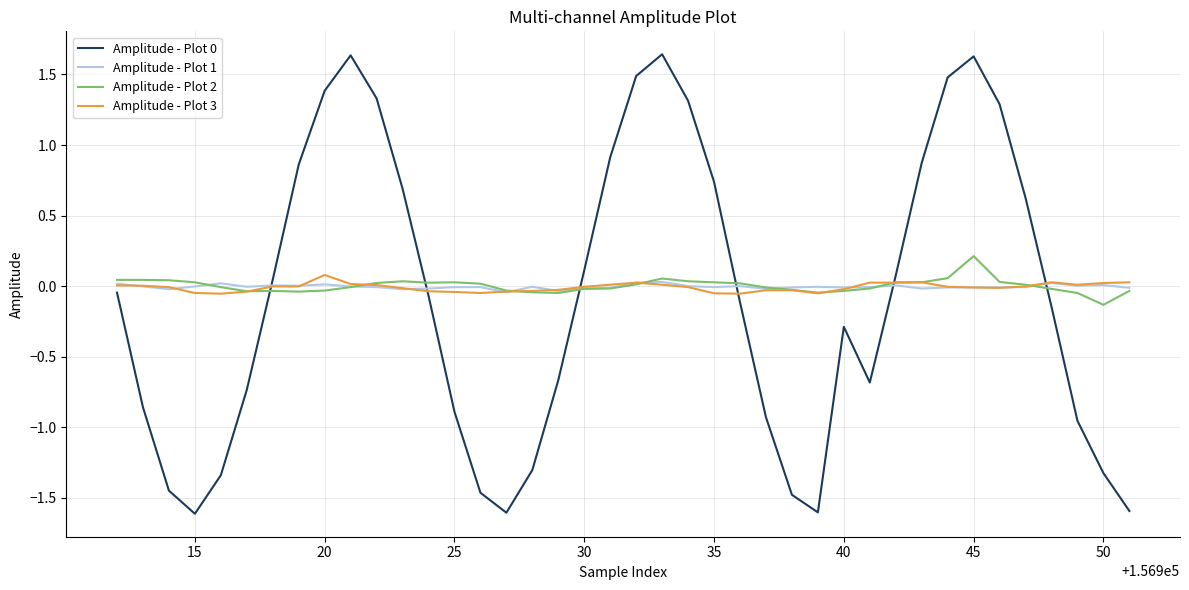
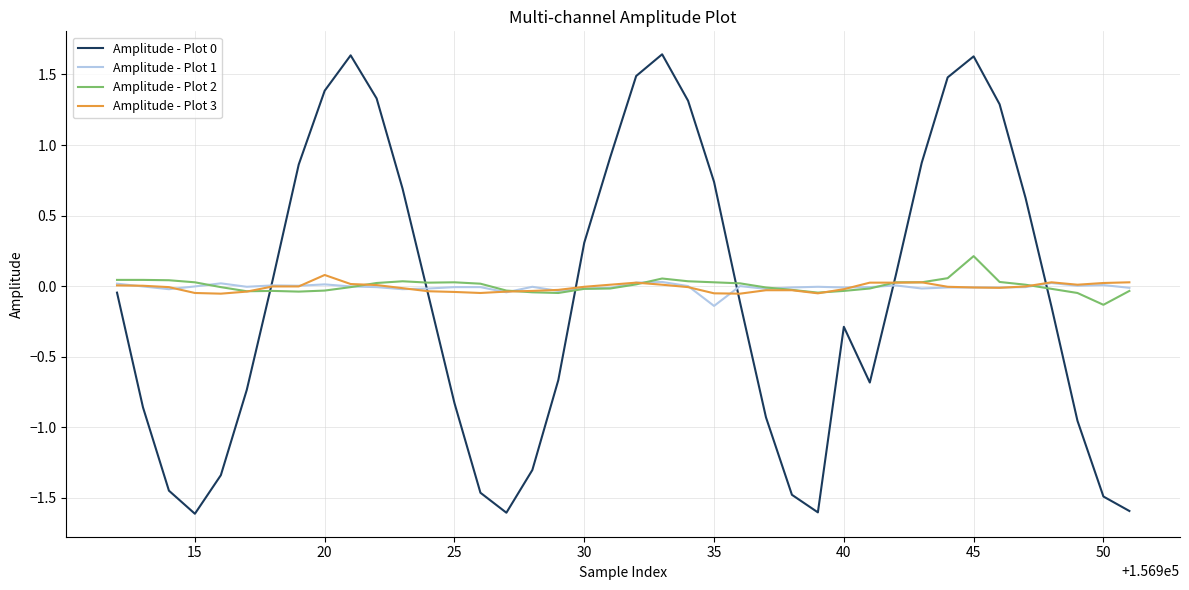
Amplitude - Plot 0, 25: -0.89 -> -0.83
Amplitude - Plot 0, 30: 0.11 -> 0.31
Amplitude - Plot 1, 35: -0.01 -> -0.14
Amplitude - Plot 0, 50: -1.33 -> -1.49
